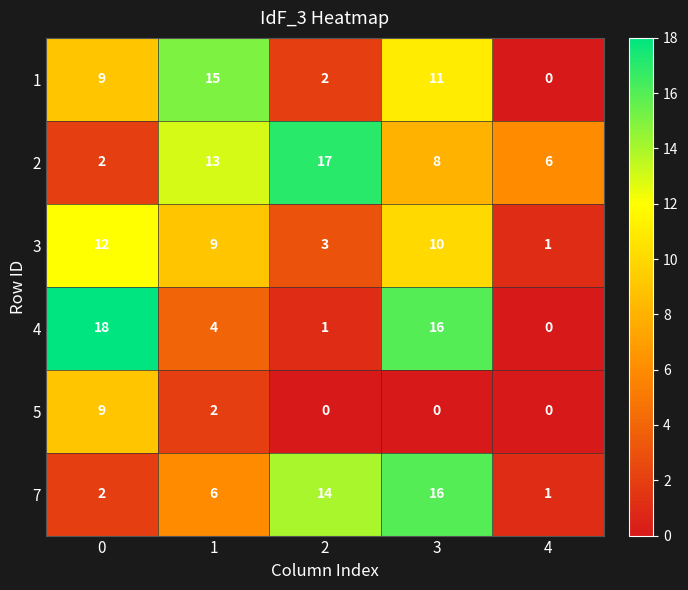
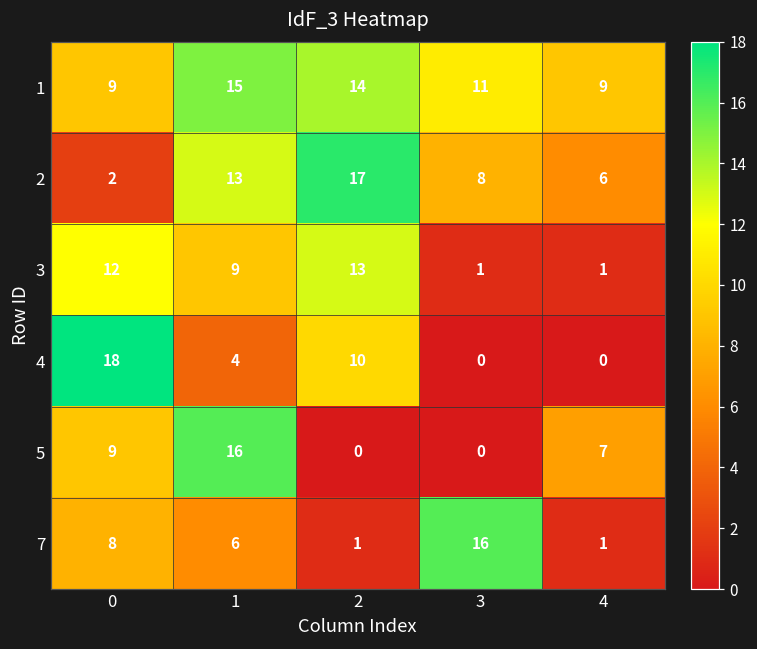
1, 2: 2 -> 14
1, 4: 0 -> 9
3, 2: 3 -> 13
3, 3: 10 -> 1
4, 2: 1 -> 10
4, 3: 16 -> 0
5, 1: 2 -> 16
5, 4: 0 -> 7
7, 0: 2 -> 8
7, 2: 14 -> 1
